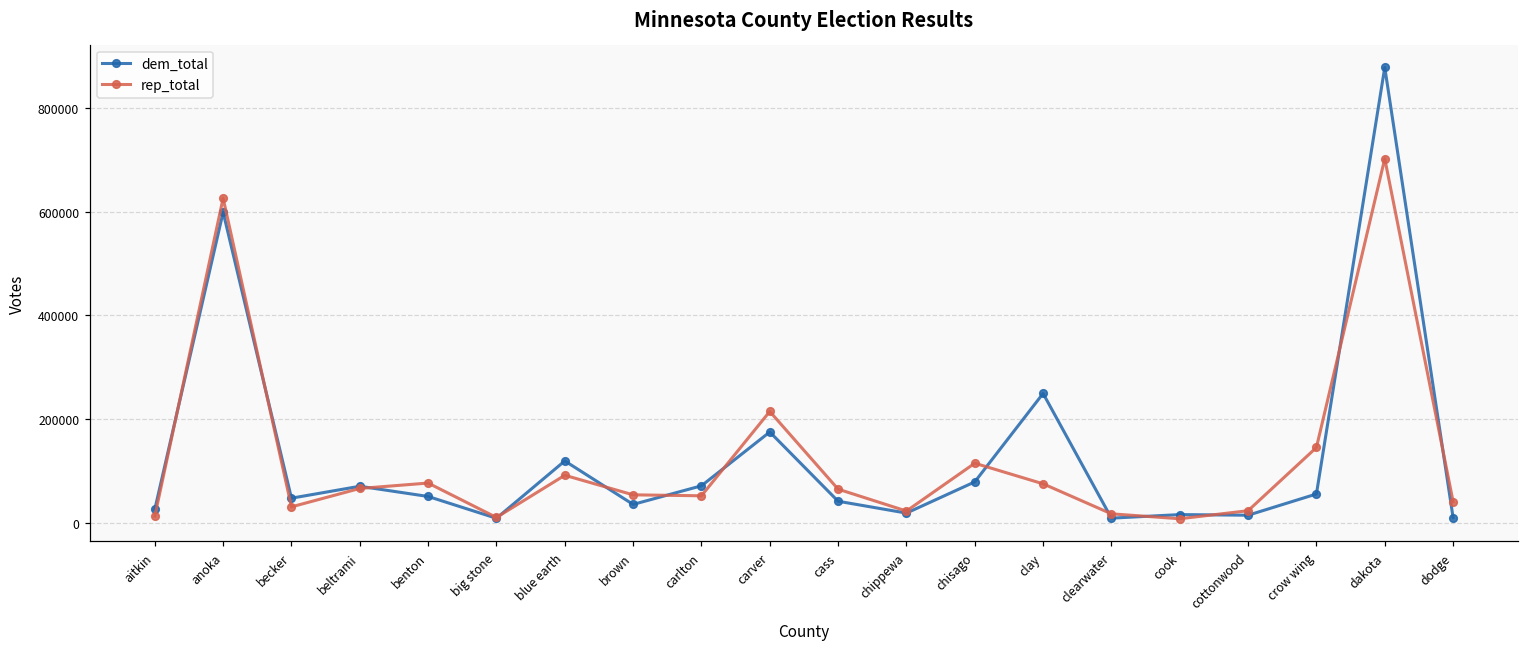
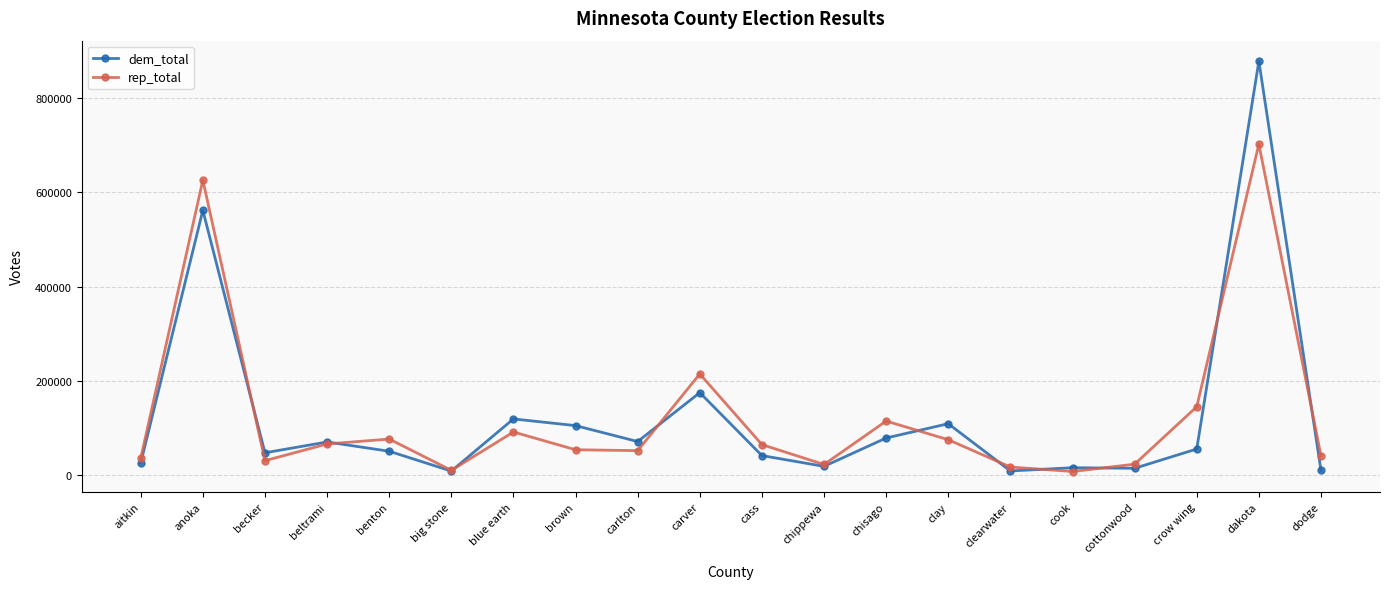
rep_total, aitkin: 10000 -> 40000
dem_total, anoka: 600000 -> 560000
dem_total, brown: 40000 -> 110000
dem_total, clay: 250000 -> 110000
